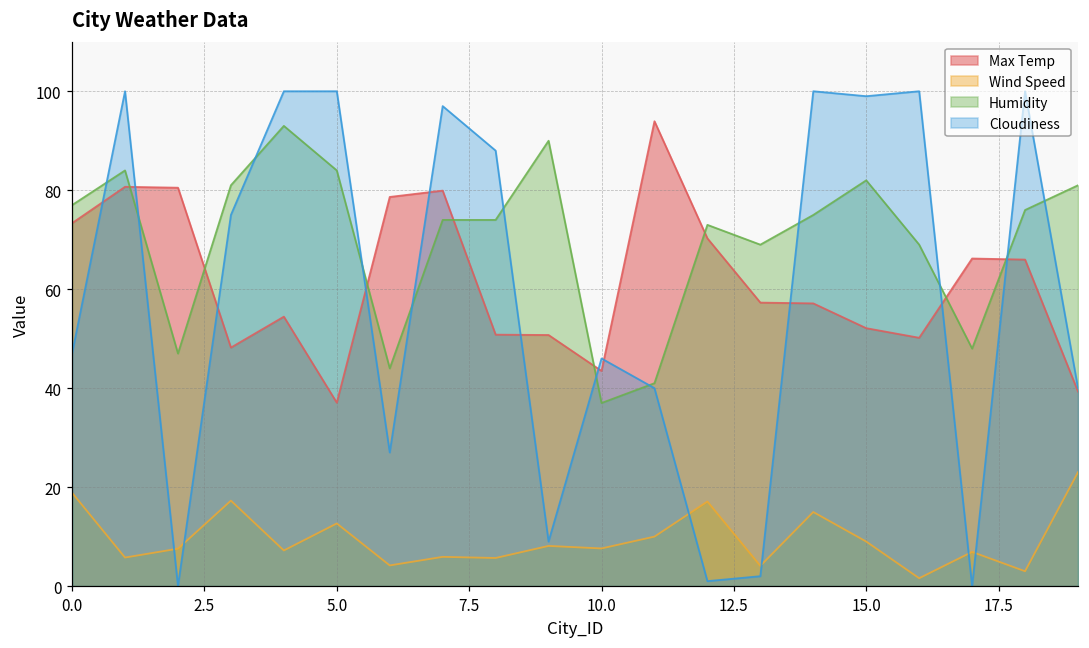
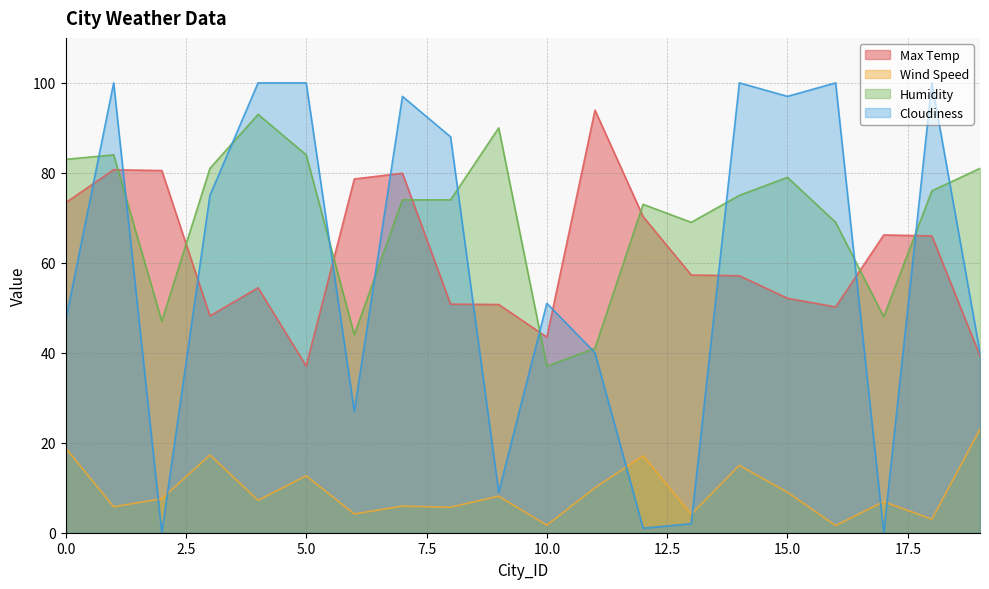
Humidity, 0.0: 77 -> 83
Wind Speed, 10.0: 8 -> 2
Cloudiness, 10.0: 46 -> 51
Humidity, 15.0: 82 -> 79
Cloudiness, 15.0: 99 -> 97
